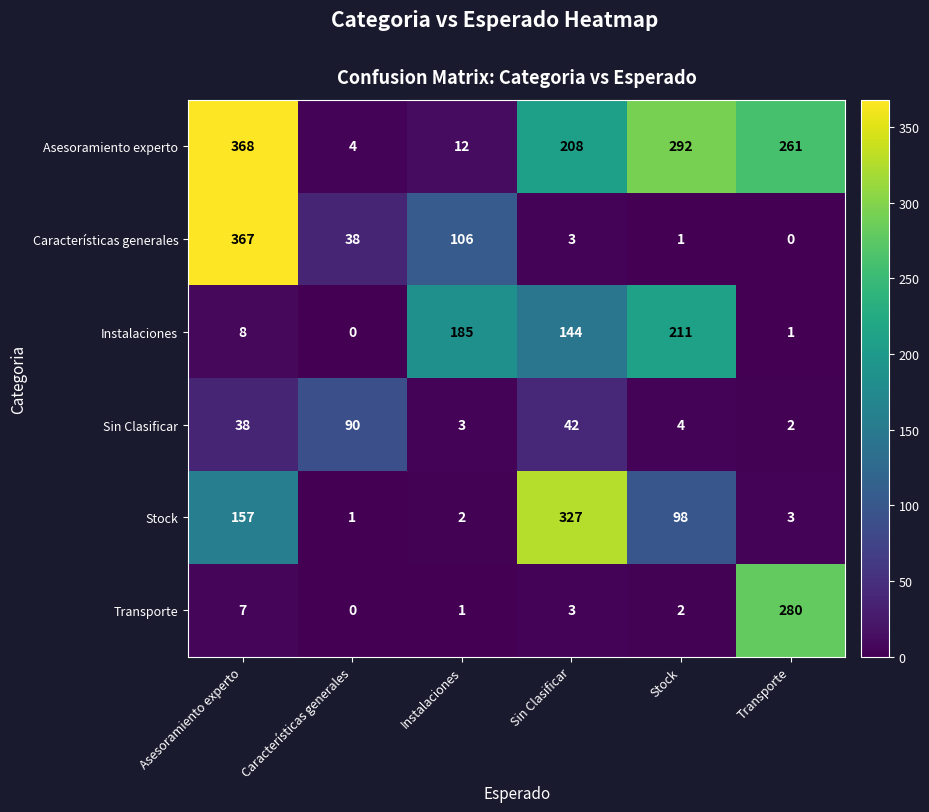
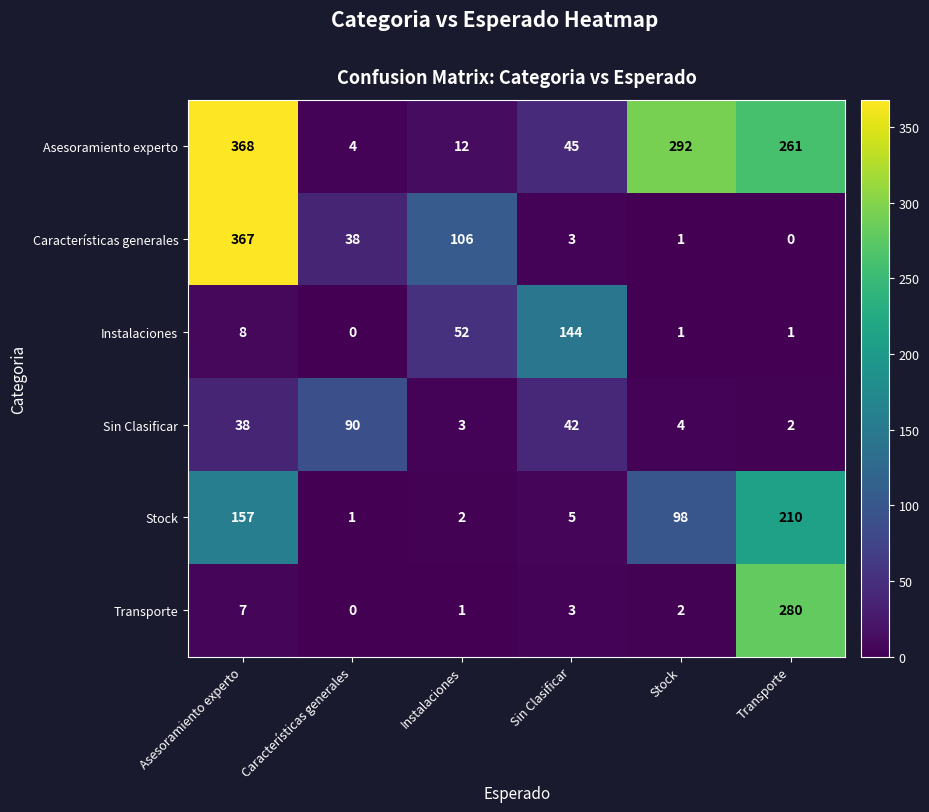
Asesoramiento experto, Sin Clasificar: 208 -> 45
Instalaciones, Instalaciones: 185 -> 52
Instalaciones, Stock: 211 -> 1
Stock, Sin Clasificar: 327 -> 5
Stock, Transporte: 3 -> 210
